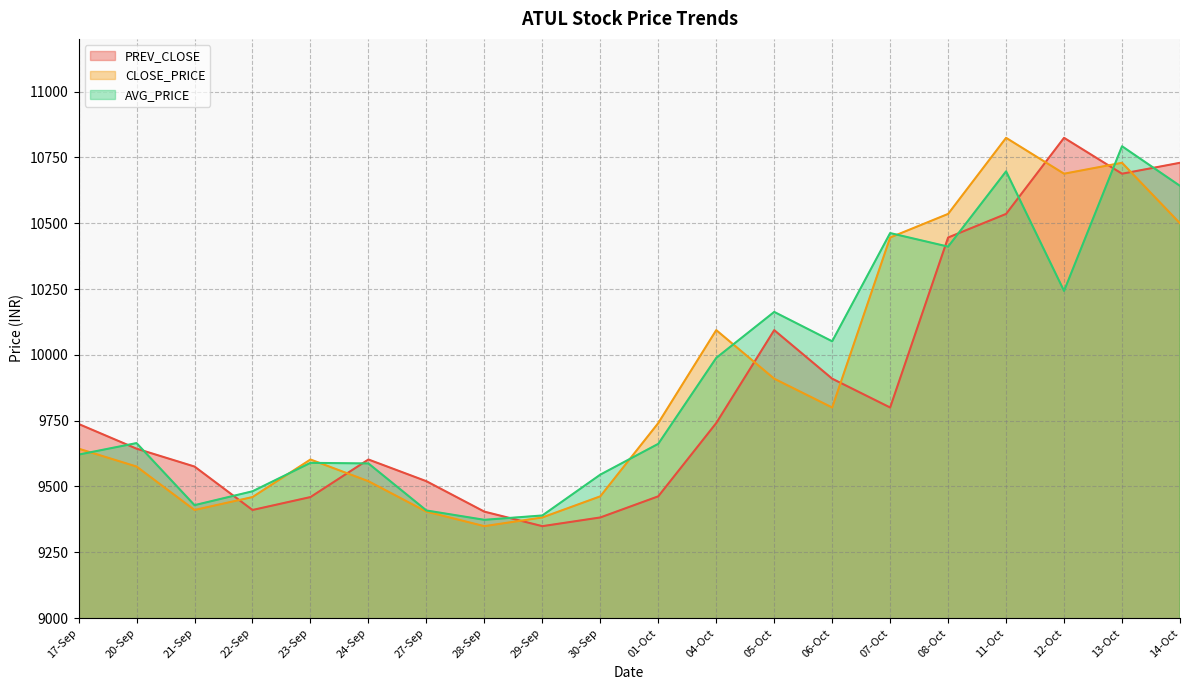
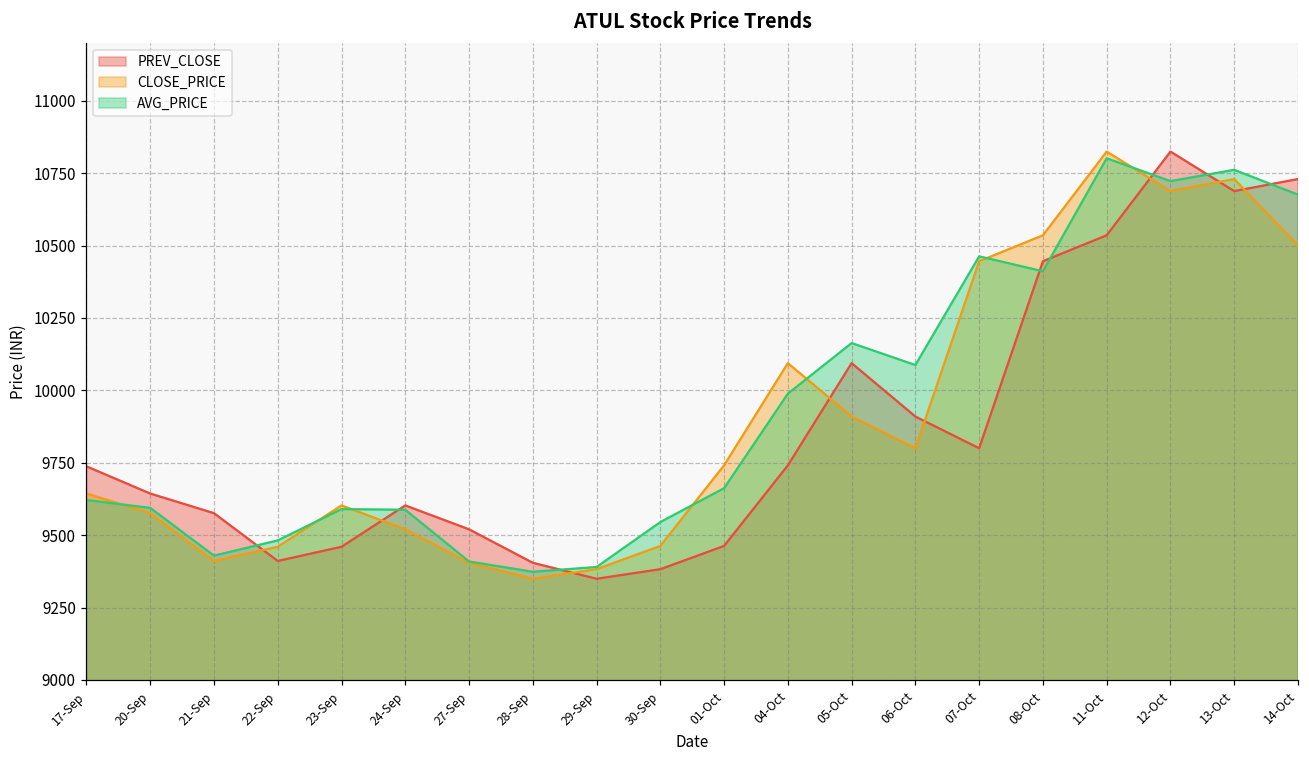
AVG_PRICE, 20-Sep: 9660 -> 9590
AVG_PRICE, 06-Oct: 10050 -> 10090
AVG_PRICE, 11-Oct: 10700 -> 10800
AVG_PRICE, 12-Oct: 10240 -> 10720
AVG_PRICE, 13-Oct: 10790 -> 10760
AVG_PRICE, 14-Oct: 10640 -> 10680
